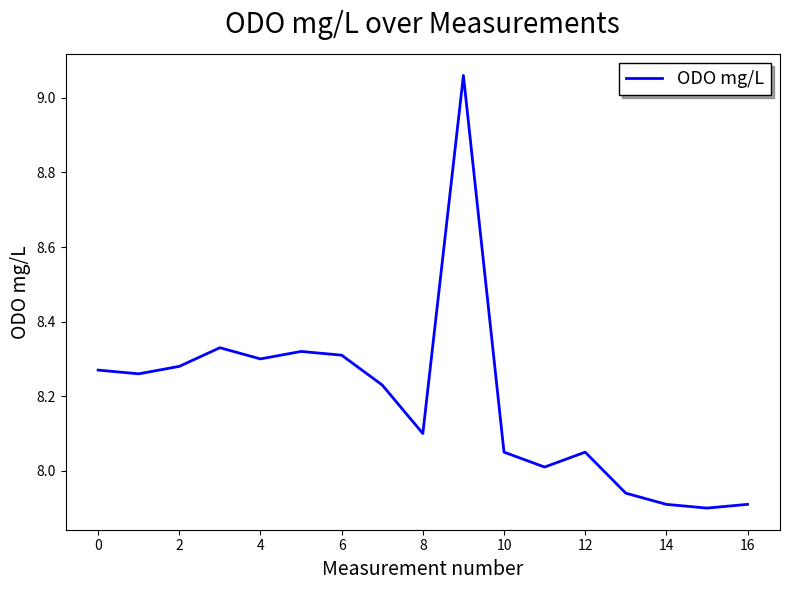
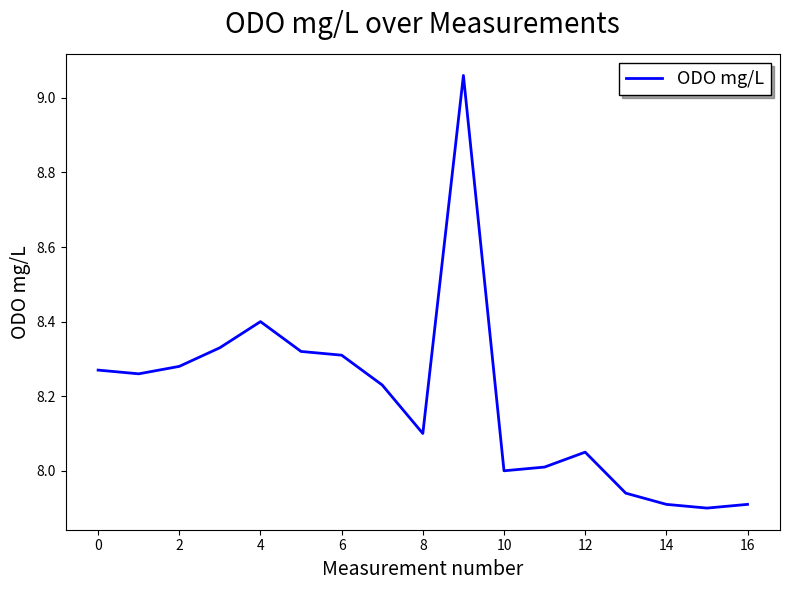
4: 8.3 -> 8.4
10: 8.05 -> 8.00
